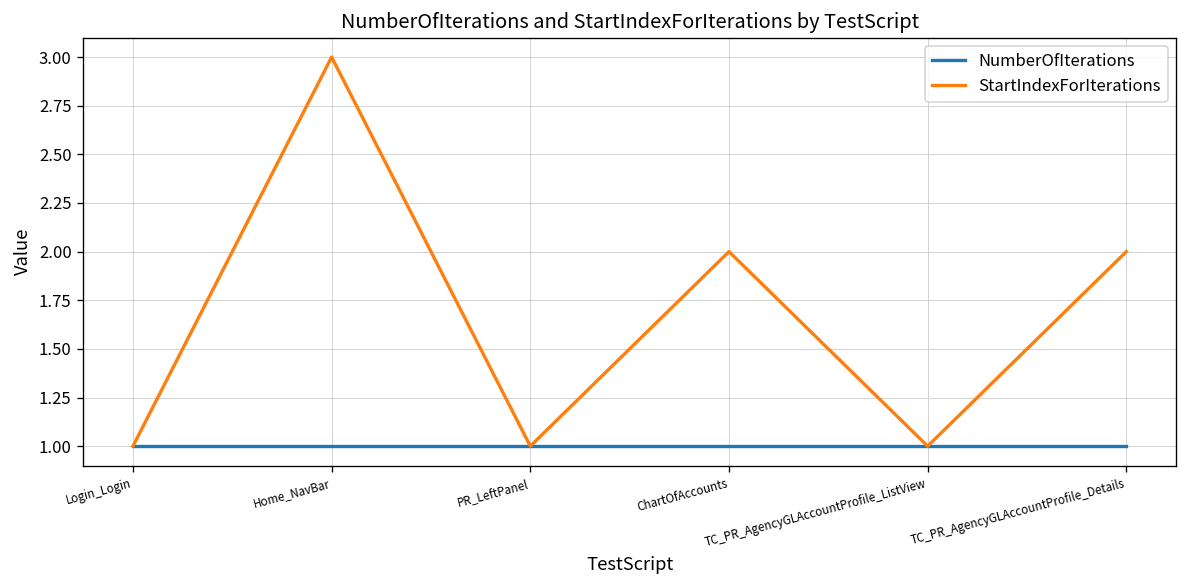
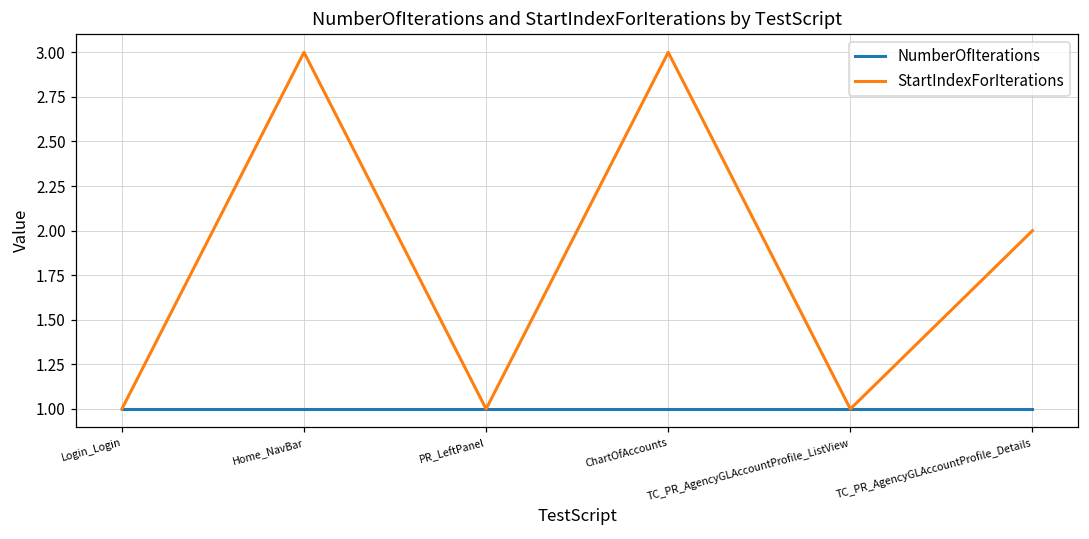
StartIndexForIterations, ChartOfAccounts: 2 -> 3
